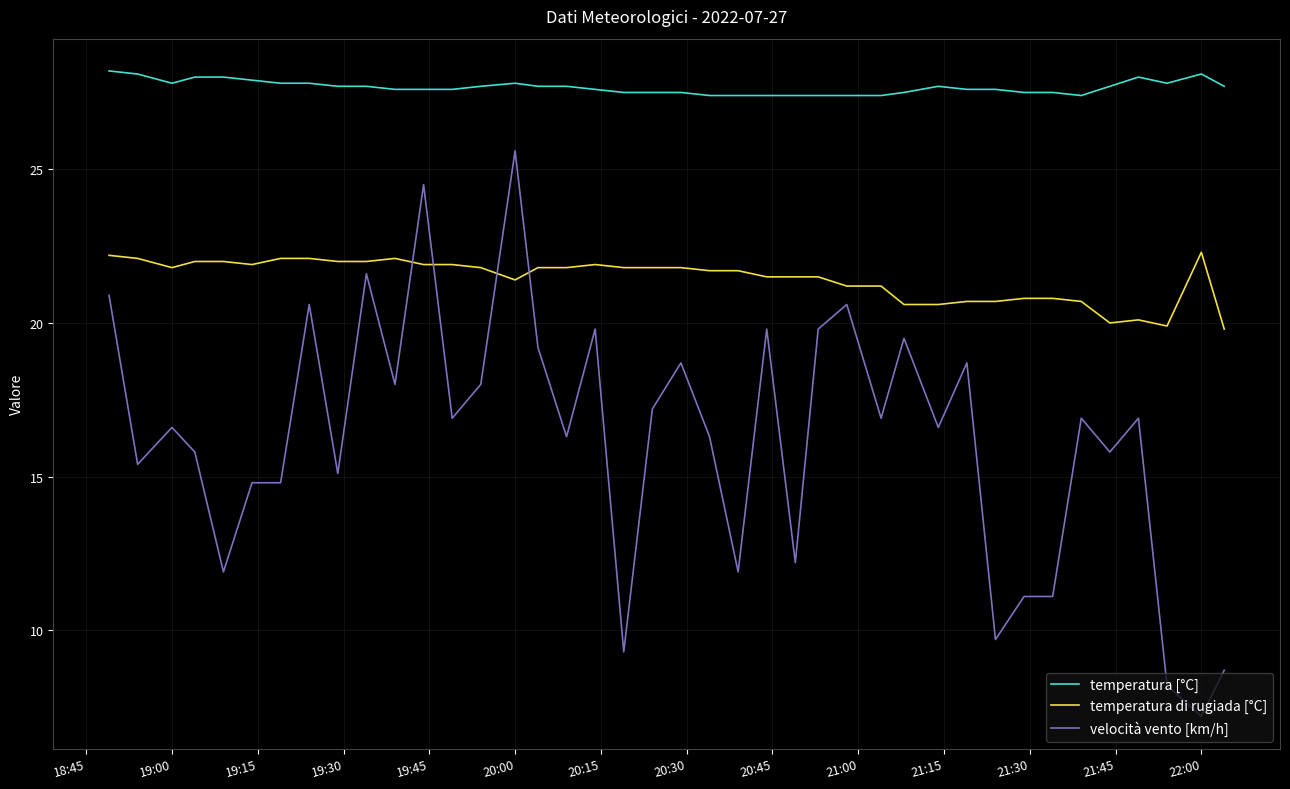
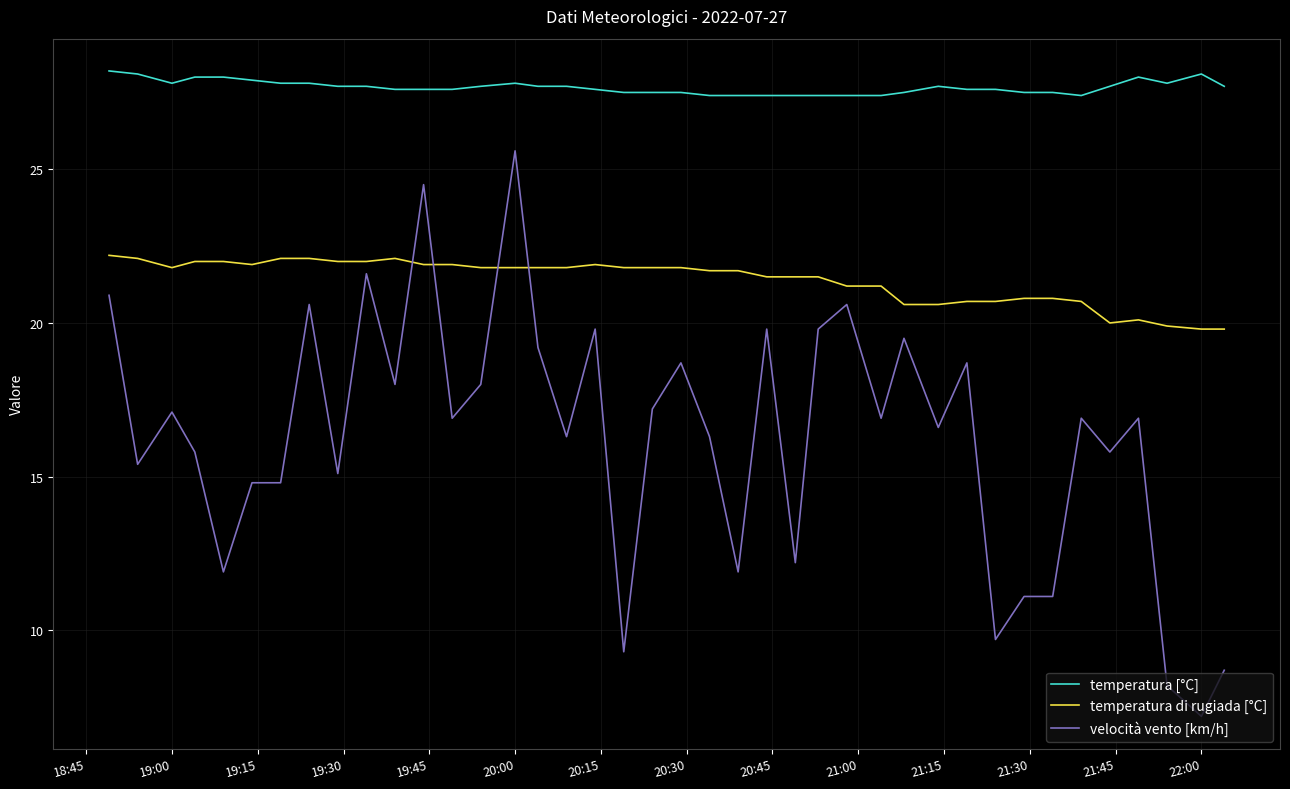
velocità vento [km/h], 19:00: 16.6 -> 17.1
temperatura di rugiada [°C], 20:00: 21.4 -> 21.8
temperatura di rugiada [°C], 22:00: 22.3 -> 19.8
